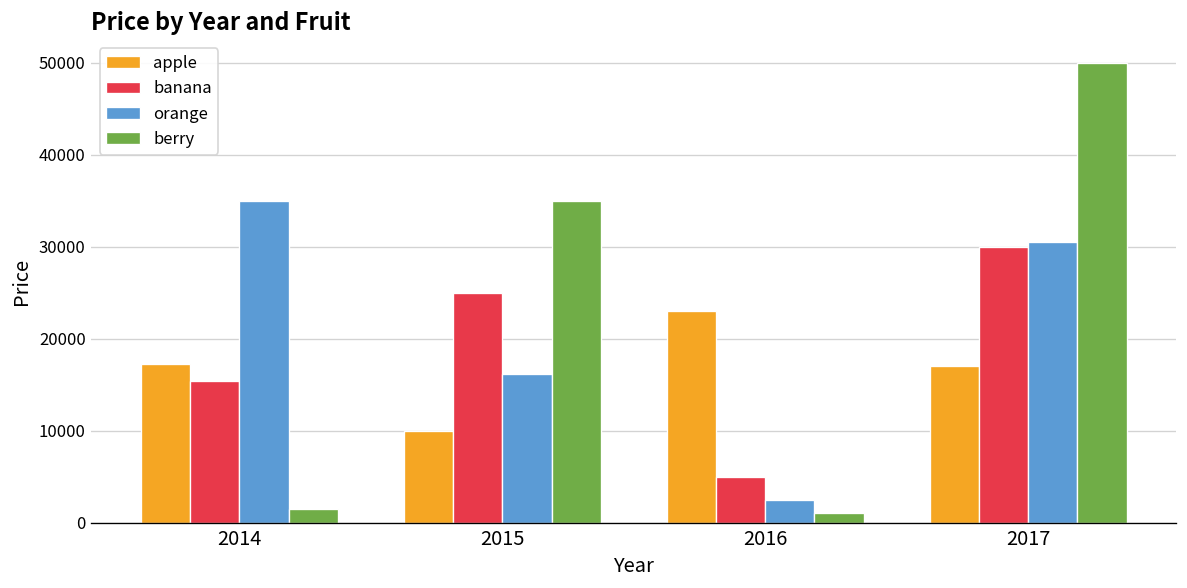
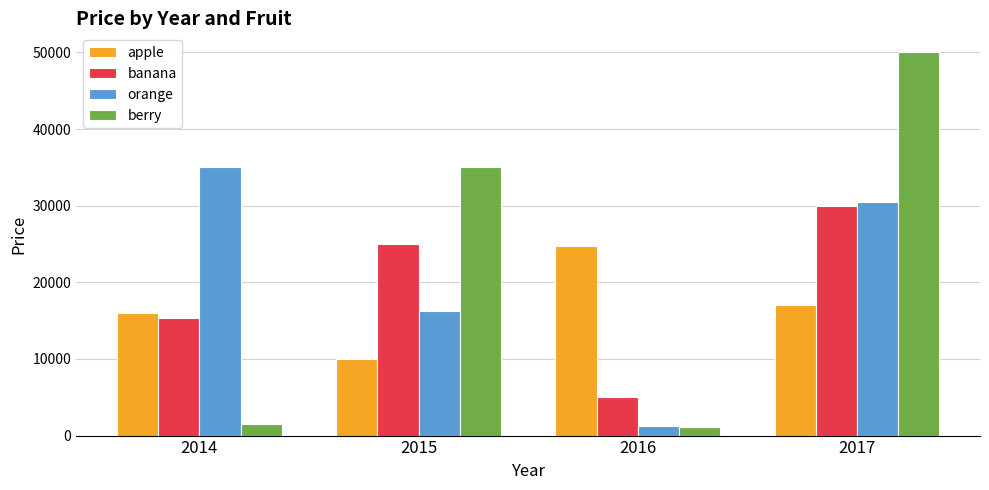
apple, 2014: 17000 -> 16000
apple, 2016: 23000 -> 25000
orange, 2016: 3000 -> 1000
